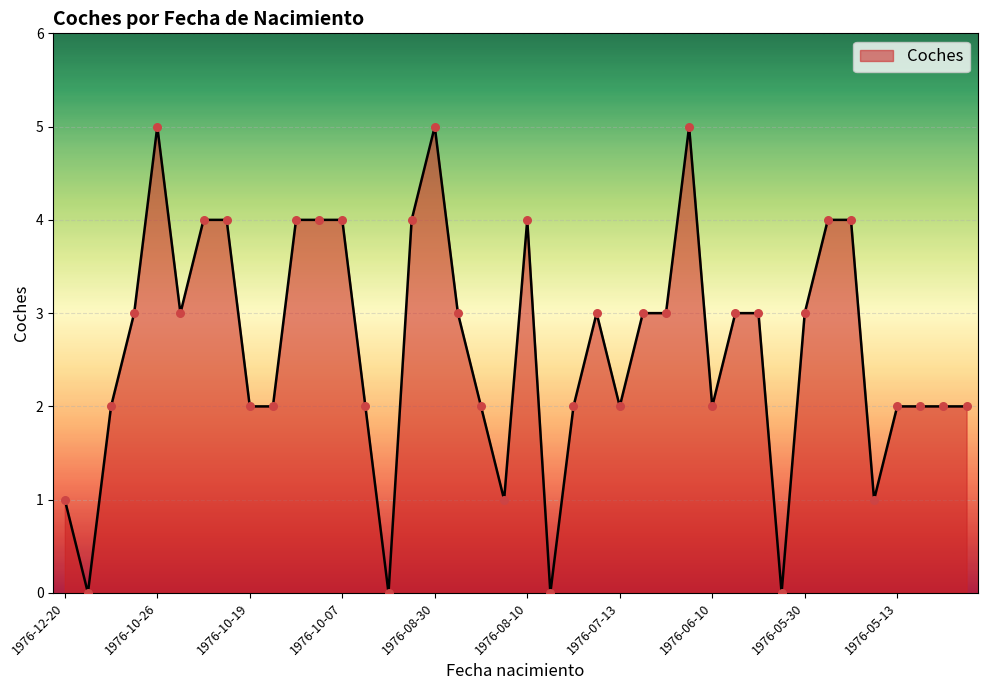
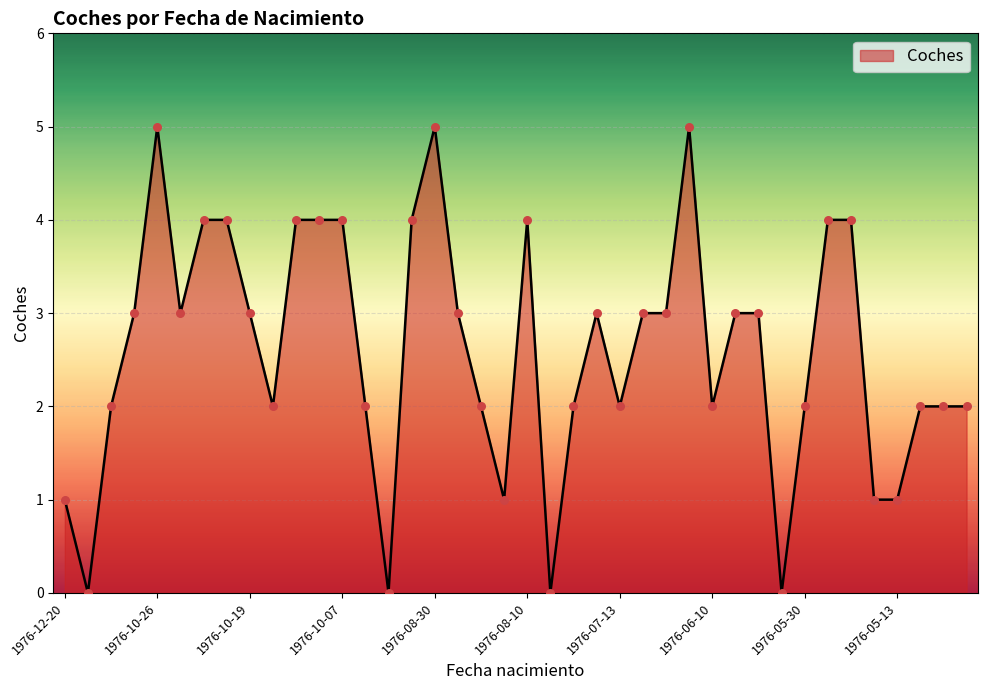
1976-10-19: 2 -> 3
1976-05-30: 3 -> 2
1976-05-13: 2 -> 1
